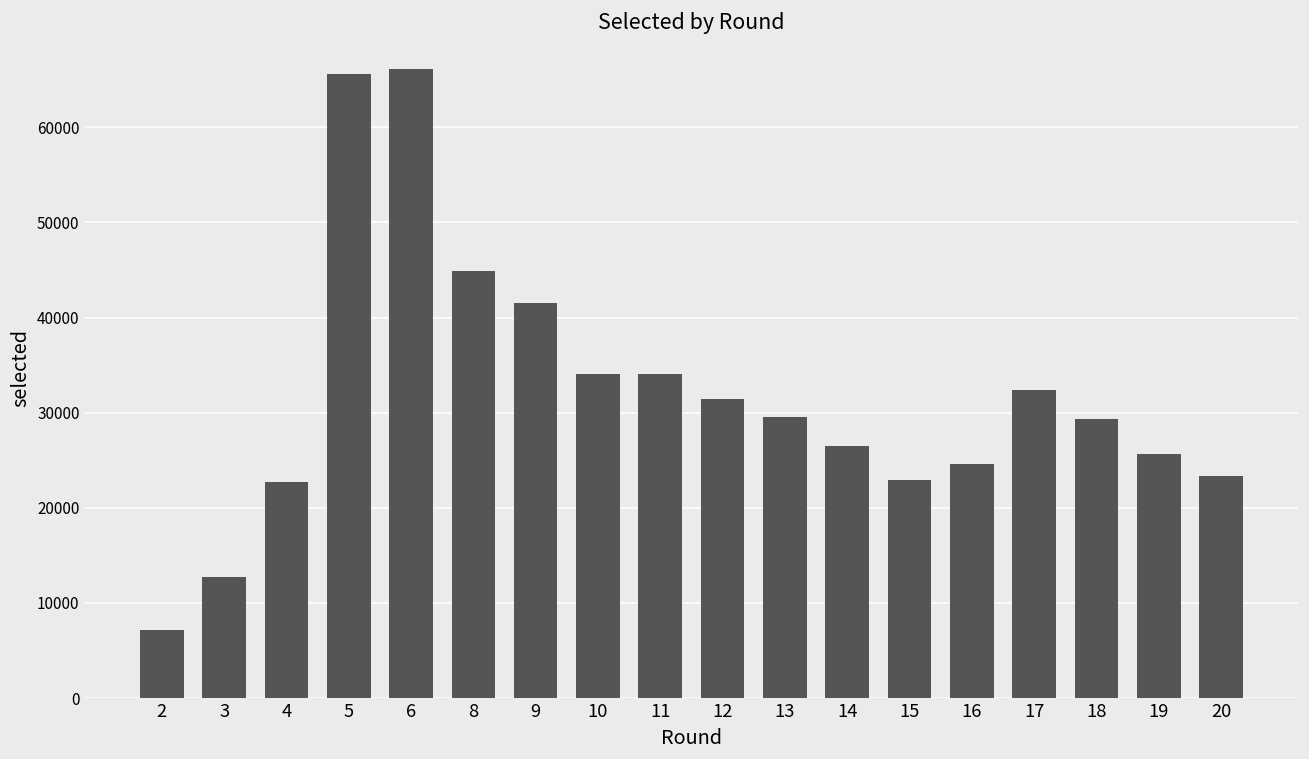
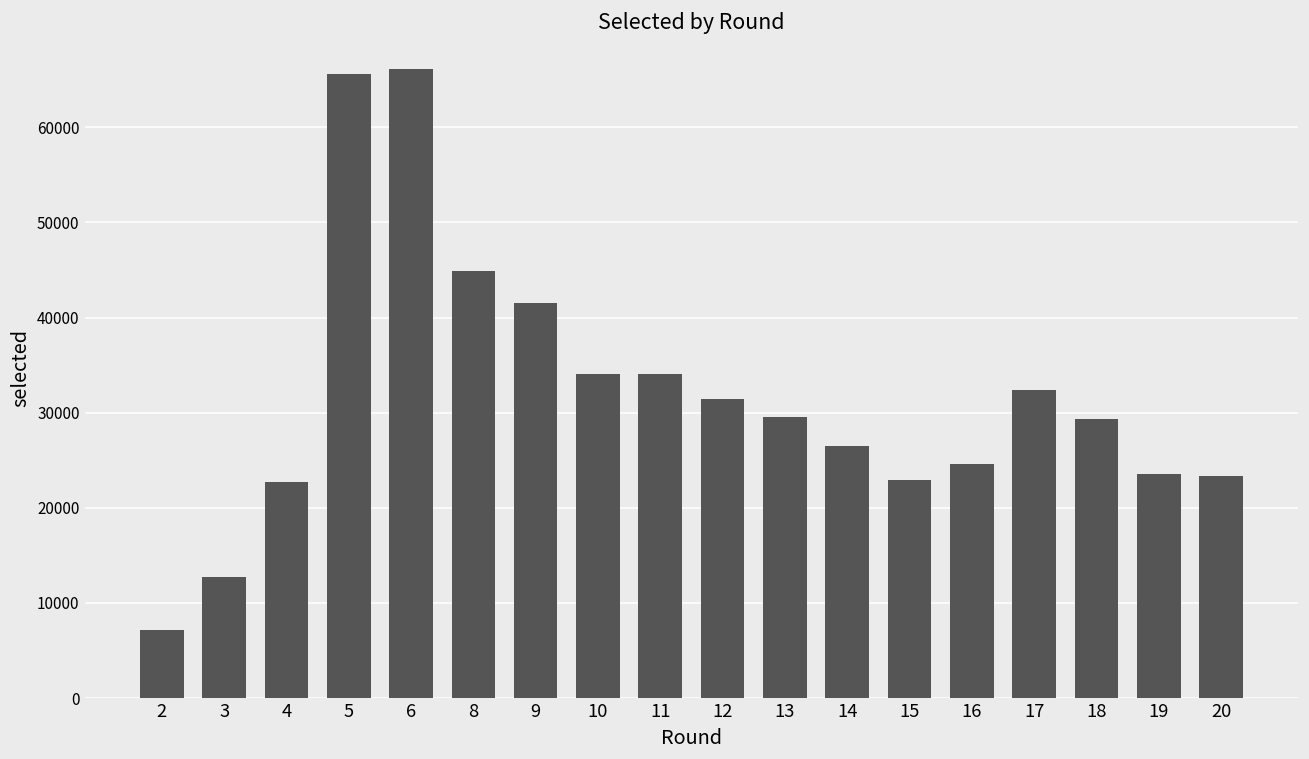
19: 26000 -> 24000
